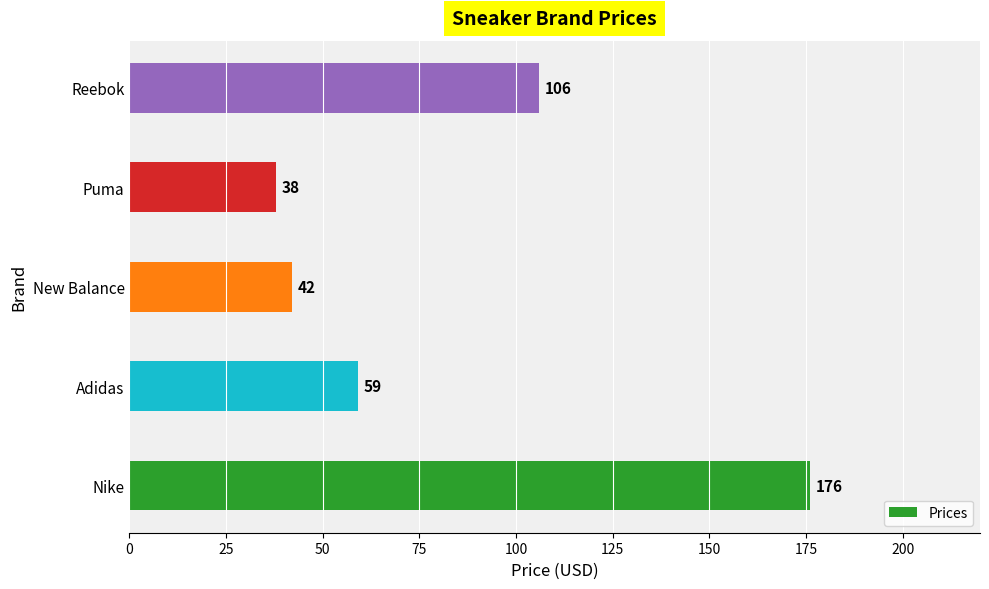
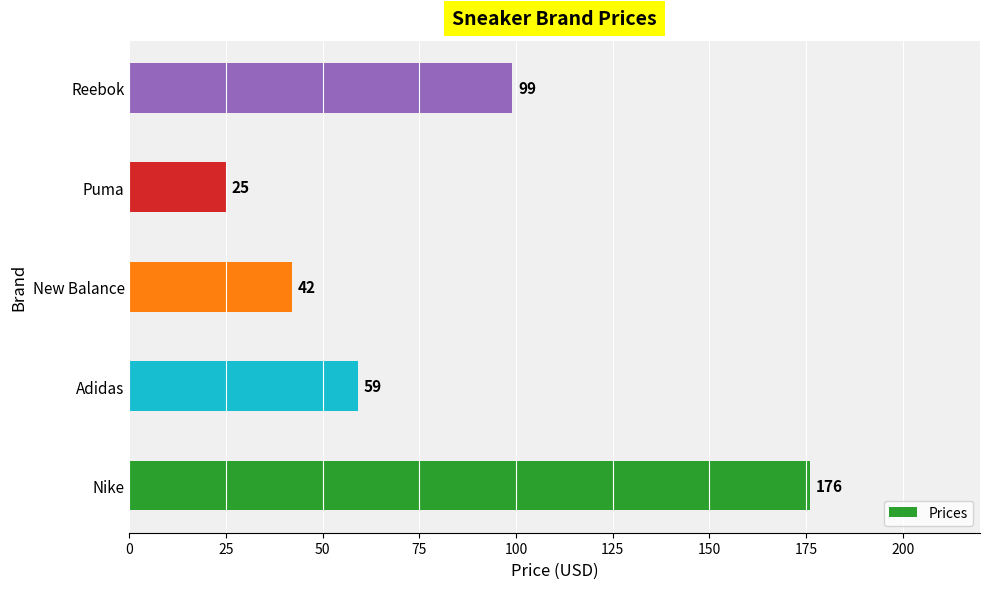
Reebok: 106 -> 99
Puma: 38 -> 25
